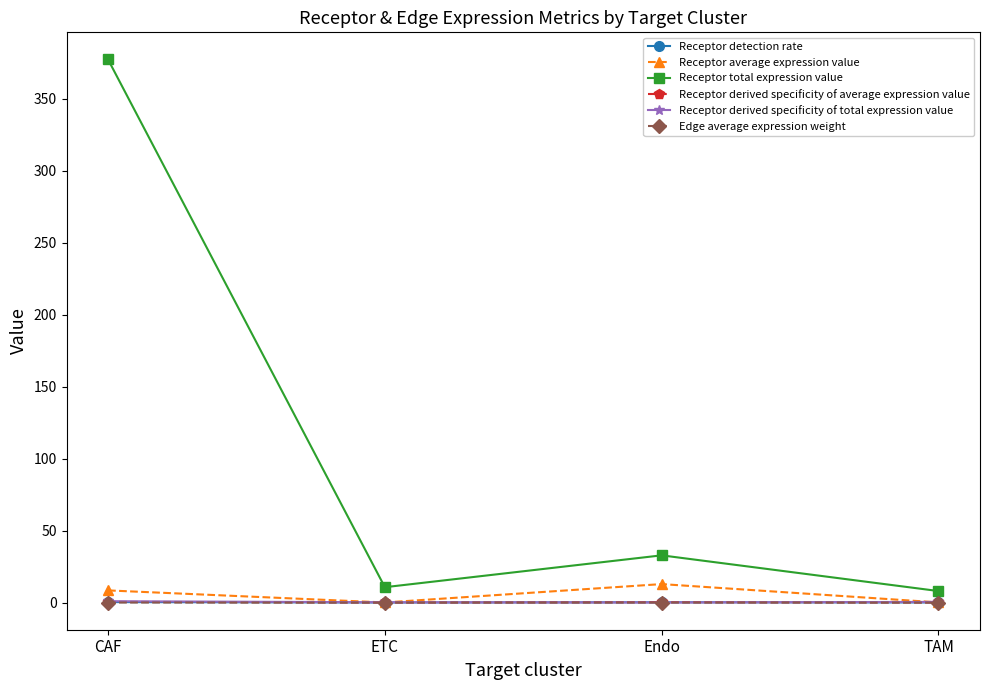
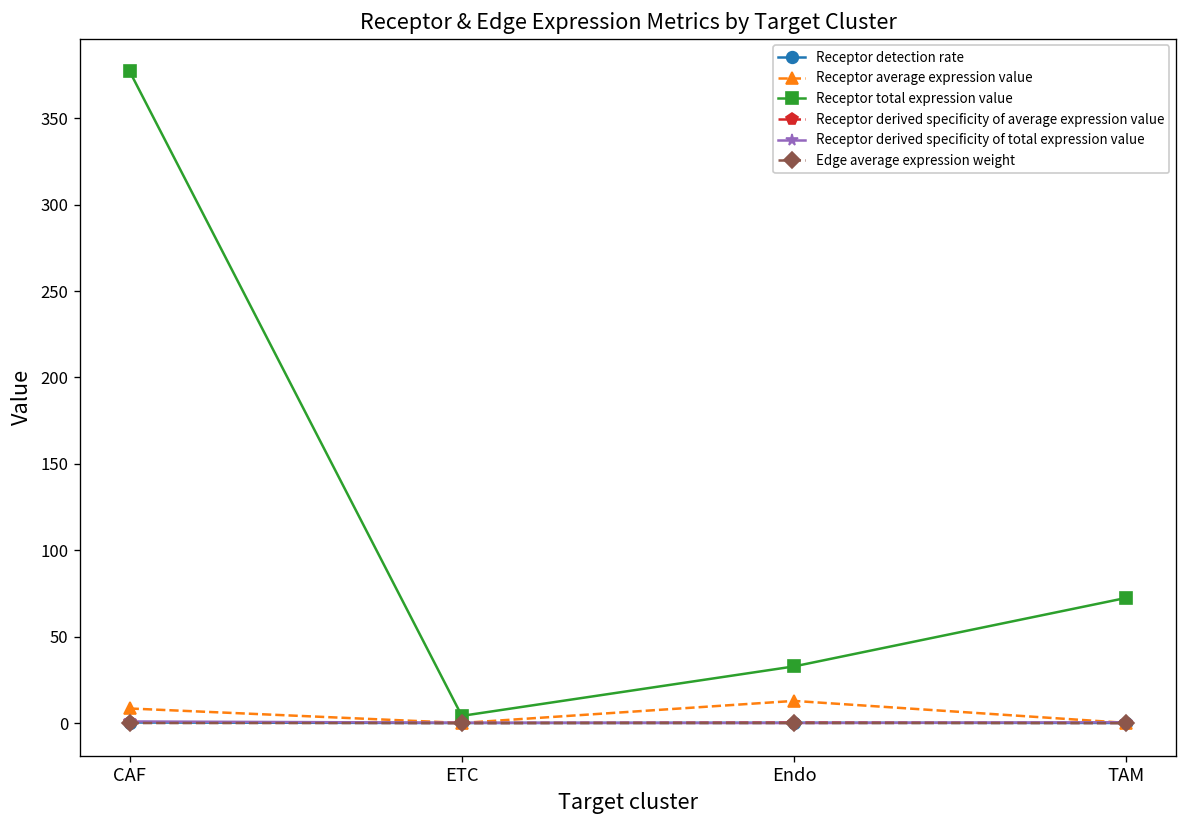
Receptor total expression value, ETC: 11 -> 4
Receptor total expression value, TAM: 8 -> 72
